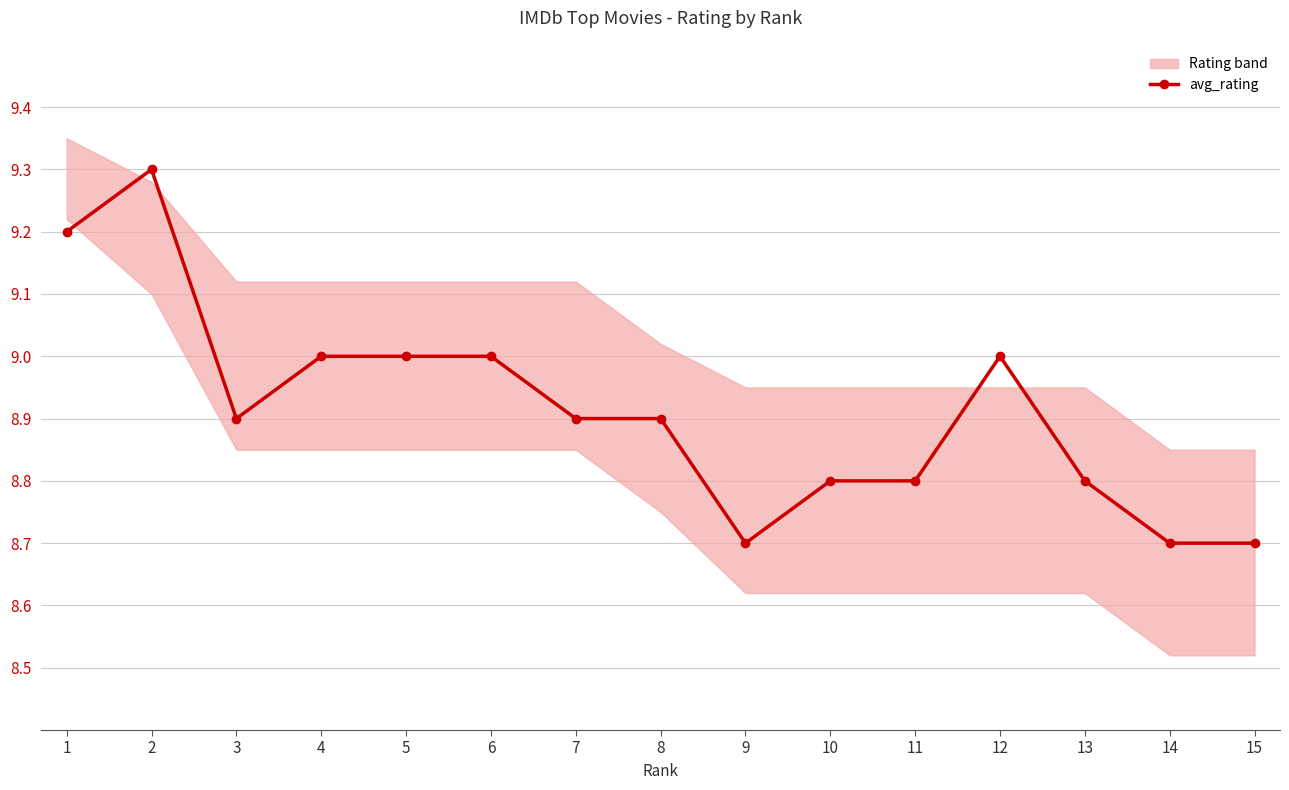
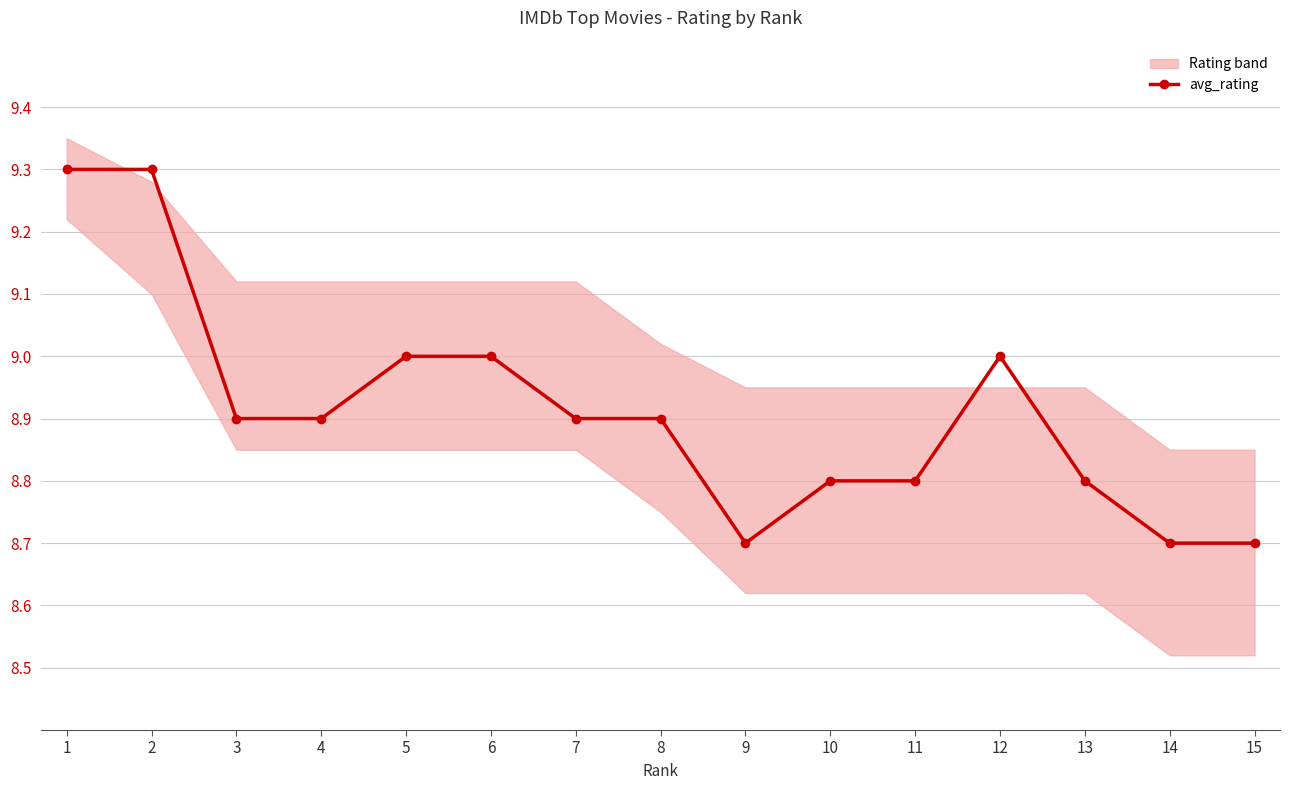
avg_rating, 1: 9.2 -> 9.3
avg_rating, 4: 9.0 -> 8.9
